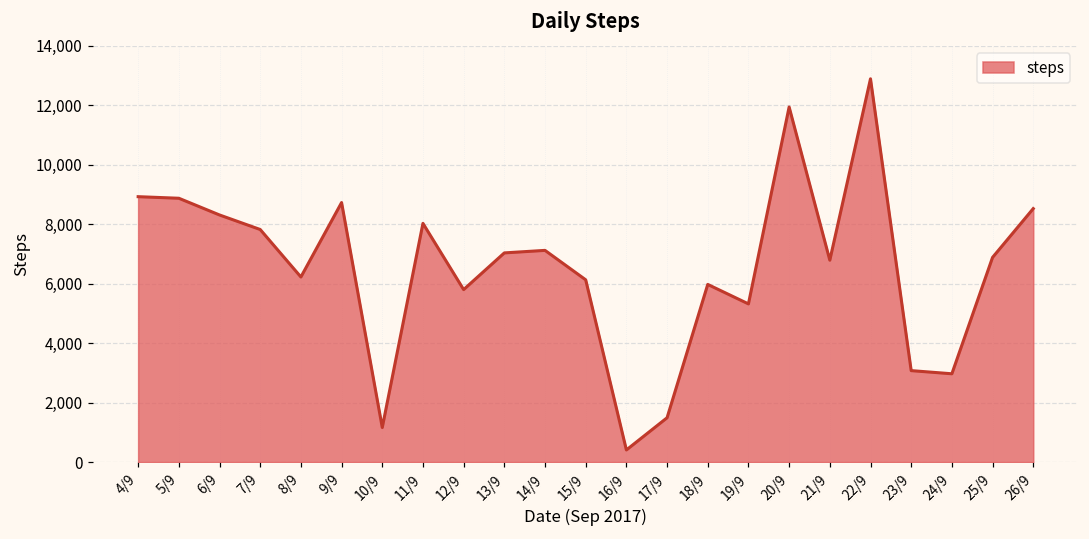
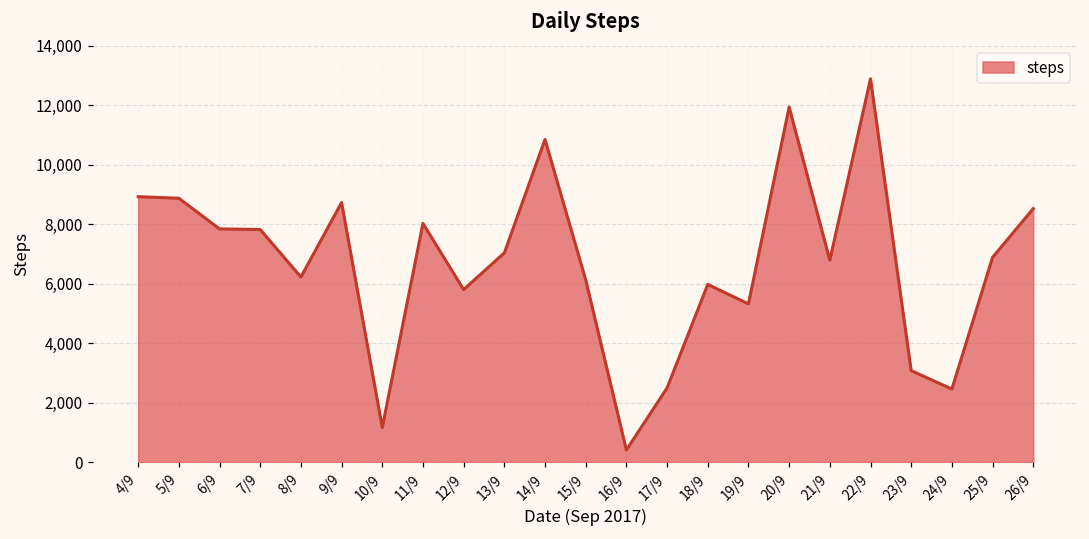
6/9: 8,300 -> 7,800
14/9: 7,100 -> 10,900
17/9: 1,500 -> 2,500
24/9: 3,000 -> 2,500
